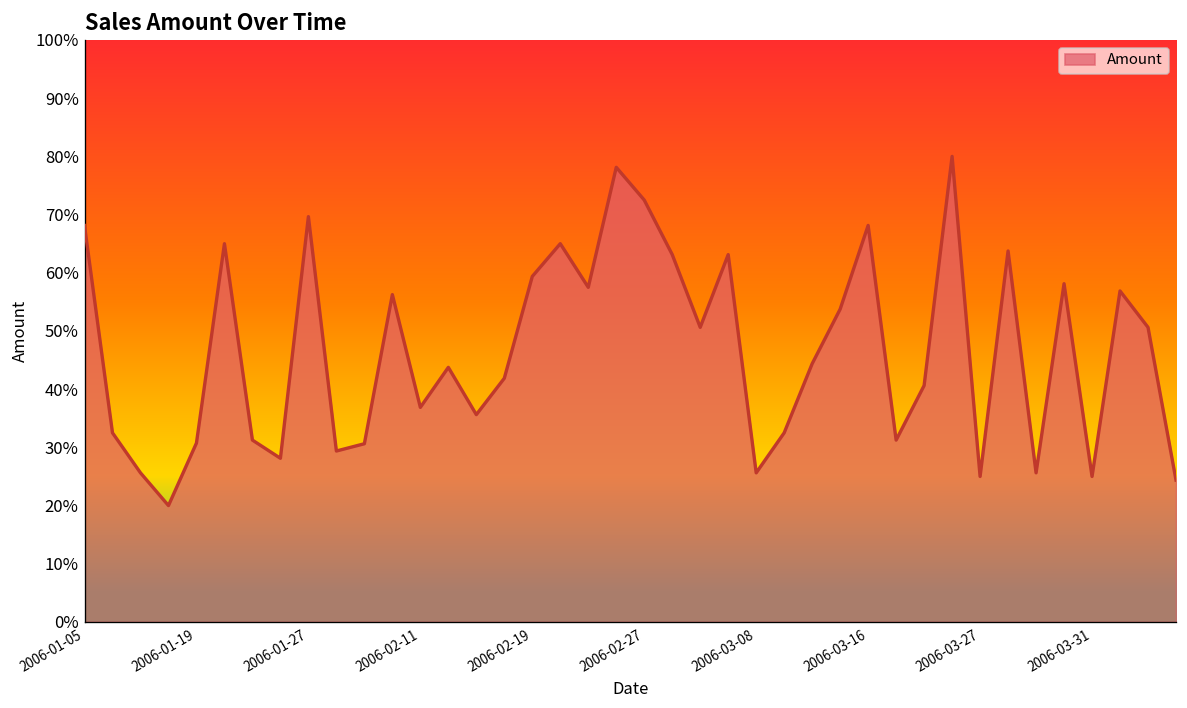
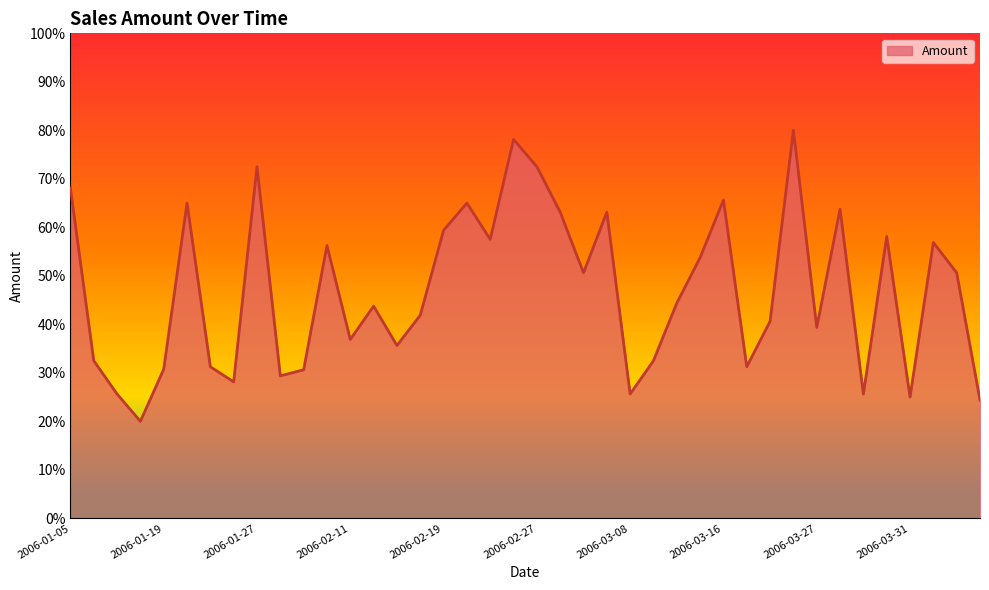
2006-01-27: 70% -> 73%
2006-03-16: 68% -> 66%
2006-03-27: 25% -> 39%
